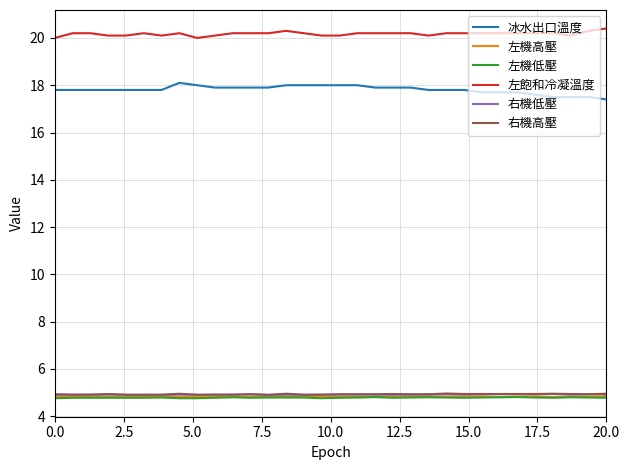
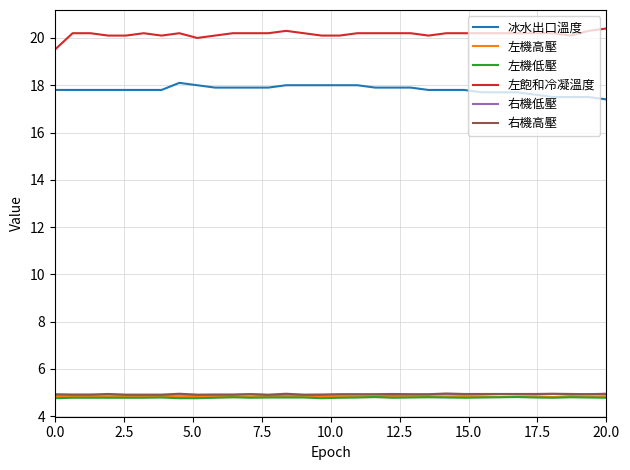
左飽和冷凝溫度, 0.0: 20.0 -> 19.5
